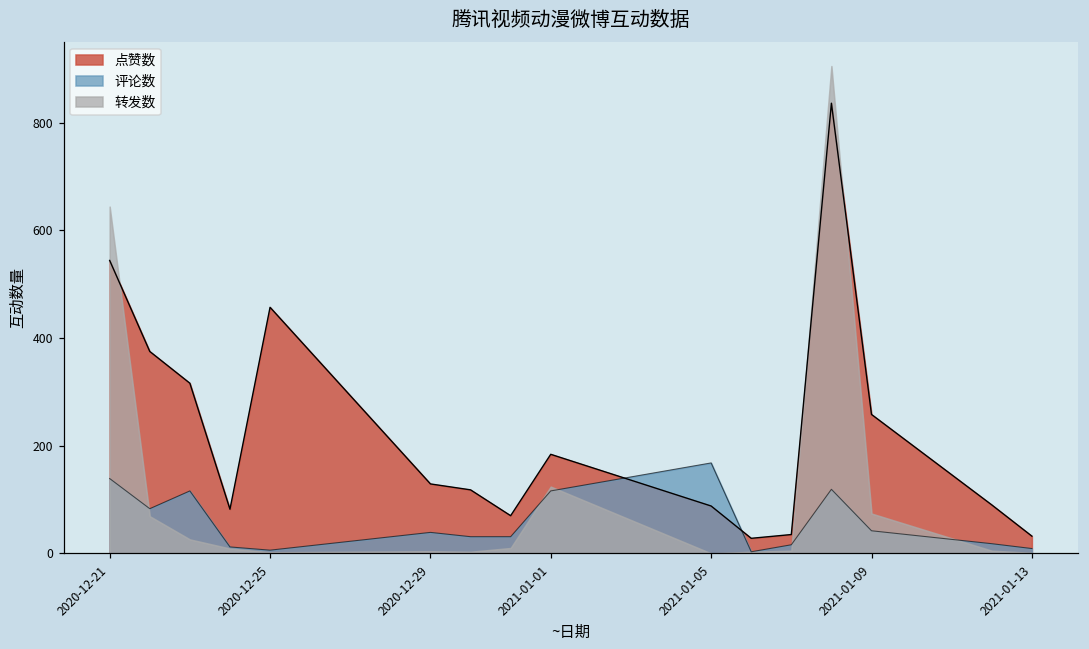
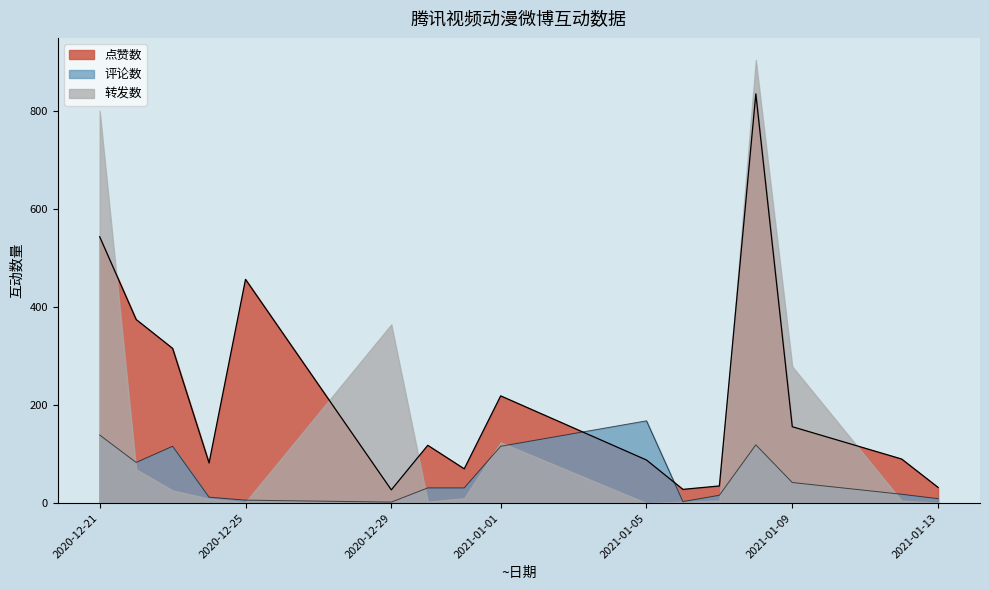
转发数, 2020-12-21: 640 -> 800
点赞数, 2020-12-29: 130 -> 30
评论数, 2020-12-29: 40 -> 0
转发数, 2020-12-29: 0 -> 370
点赞数, 2021-01-01: 180 -> 220
点赞数, 2021-01-09: 260 -> 160
转发数, 2021-01-09: 70 -> 280
